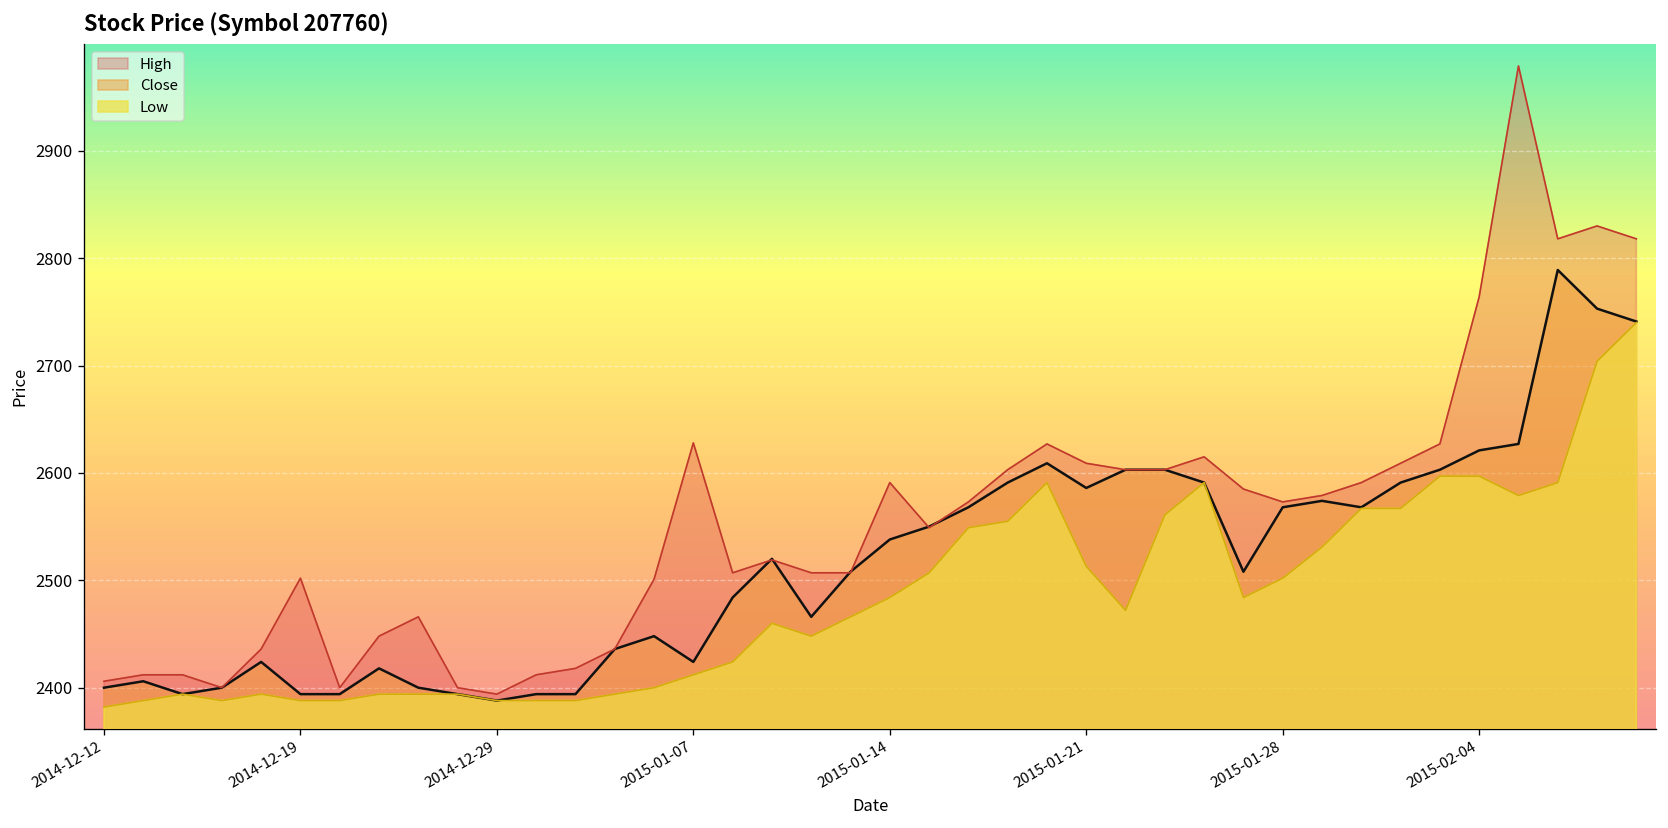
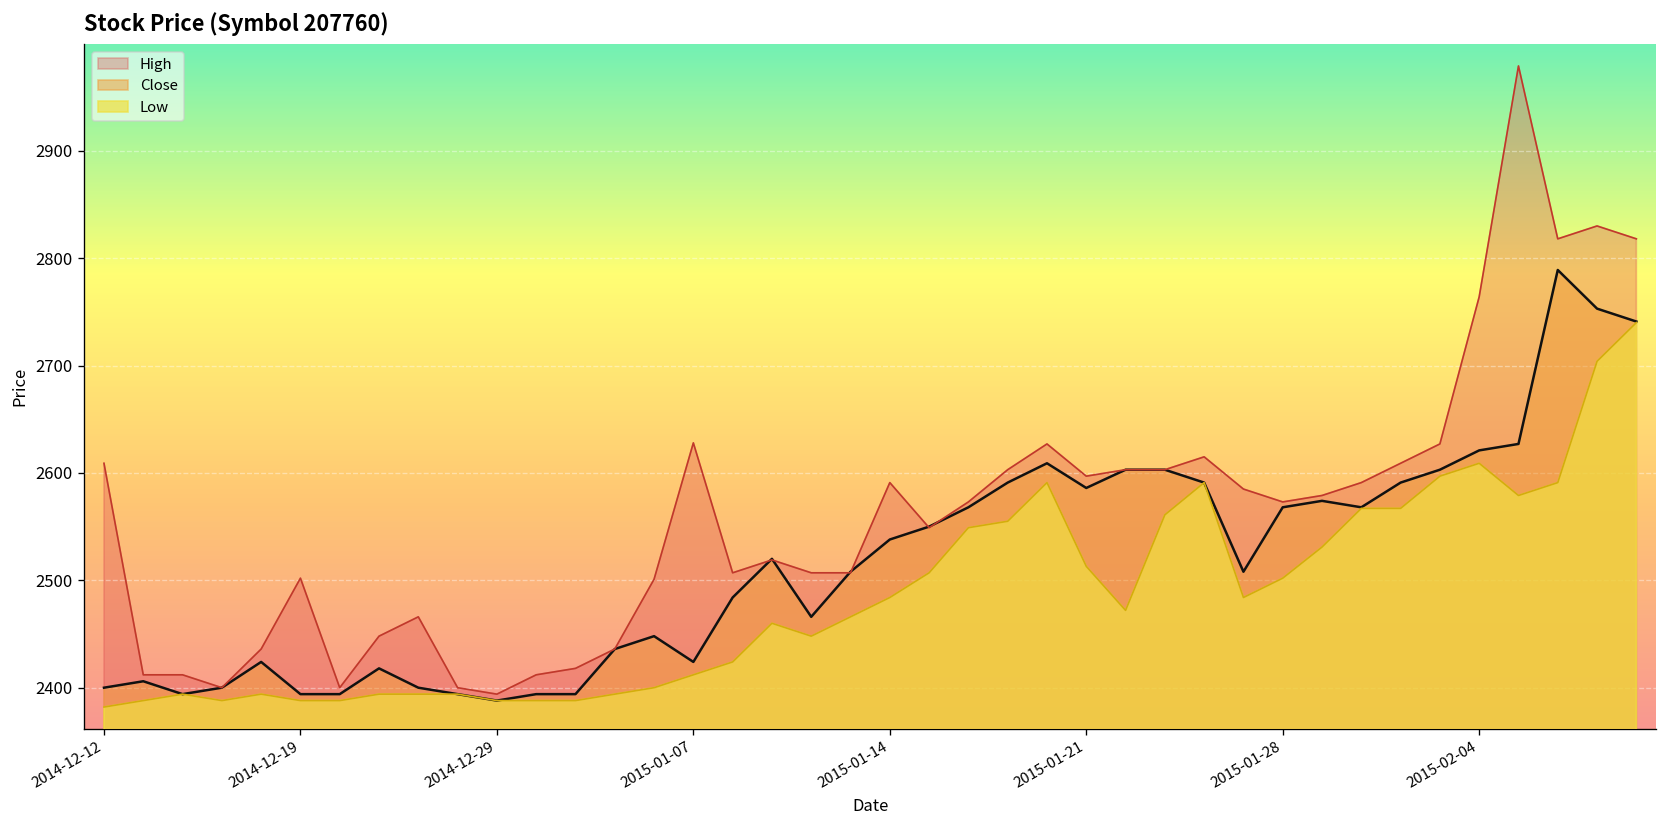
High, 2014-12-12: 2410 -> 2610
High, 2015-01-21: 2610 -> 2600
Low, 2015-02-04: 2600 -> 2610
